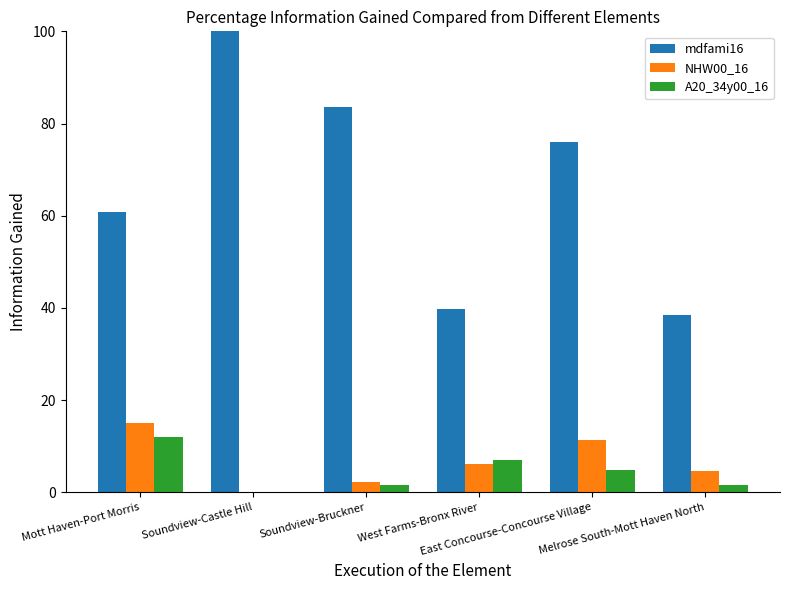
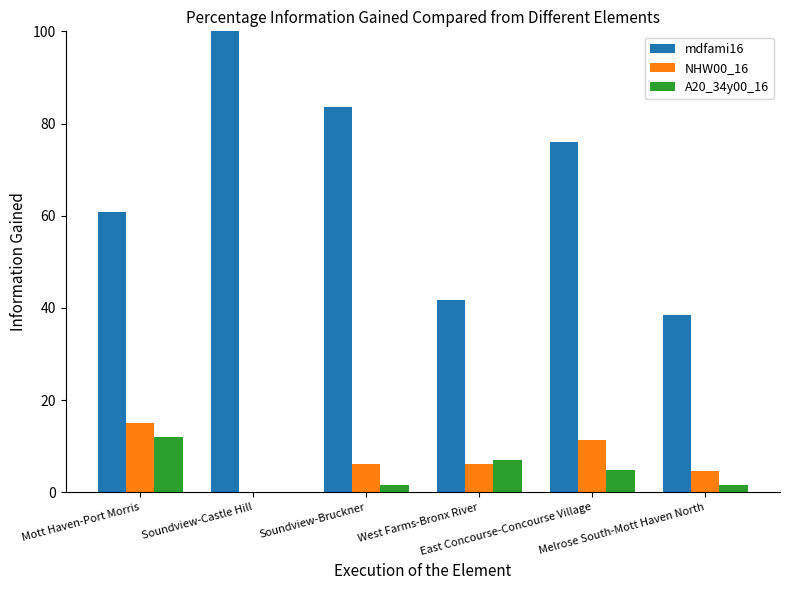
NHW00_16, Soundview-Bruckner: 2 -> 6
mdfami16, West Farms-Bronx River: 40 -> 42
